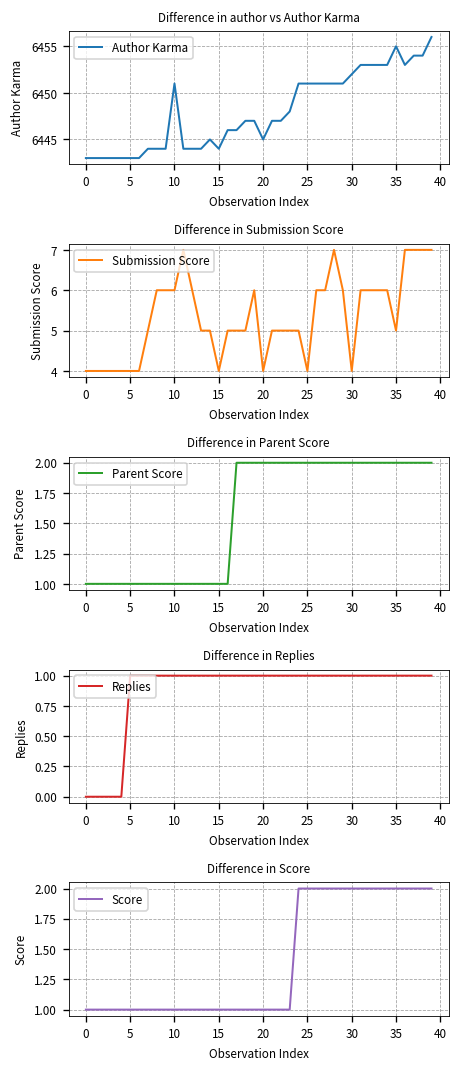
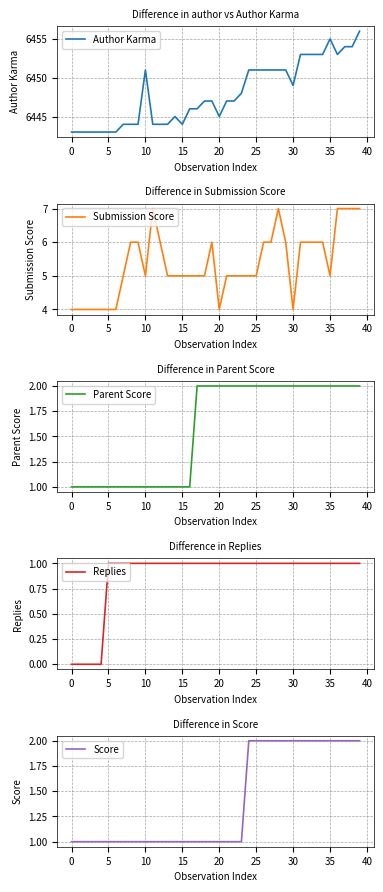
Difference in author vs Author Karma, 30: 6452 -> 6449
Difference in Submission Score, 10: 6 -> 5
Difference in Submission Score, 15: 4 -> 5
Difference in Submission Score, 25: 4 -> 5
